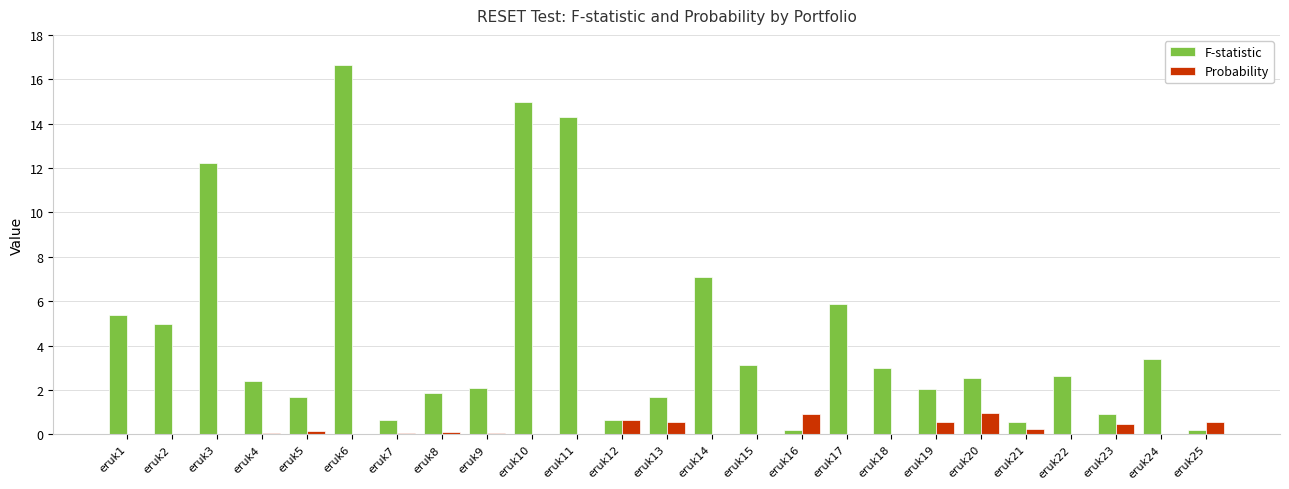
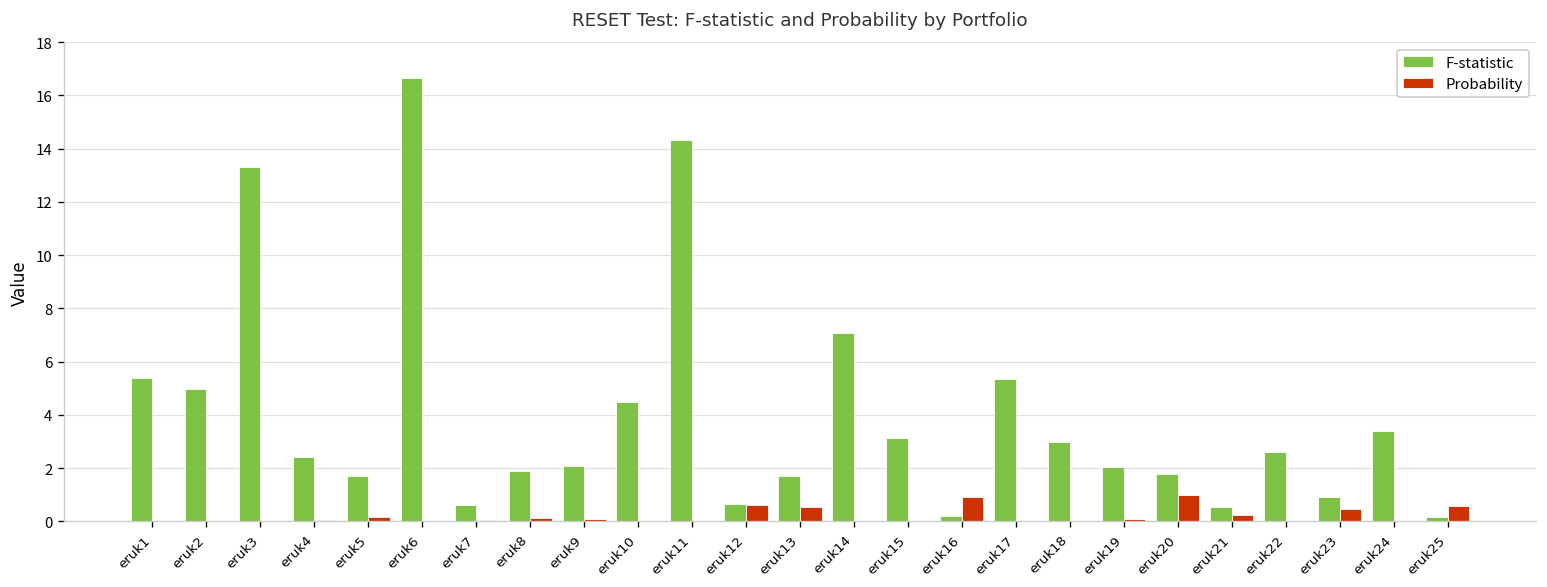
F-statistic, eruk3: 12.2 -> 13.3
F-statistic, eruk10: 15.0 -> 4.5
F-statistic, eruk17: 5.9 -> 5.4
Probability, eruk19: 0.6 -> 0.1
F-statistic, eruk20: 2.5 -> 1.8
